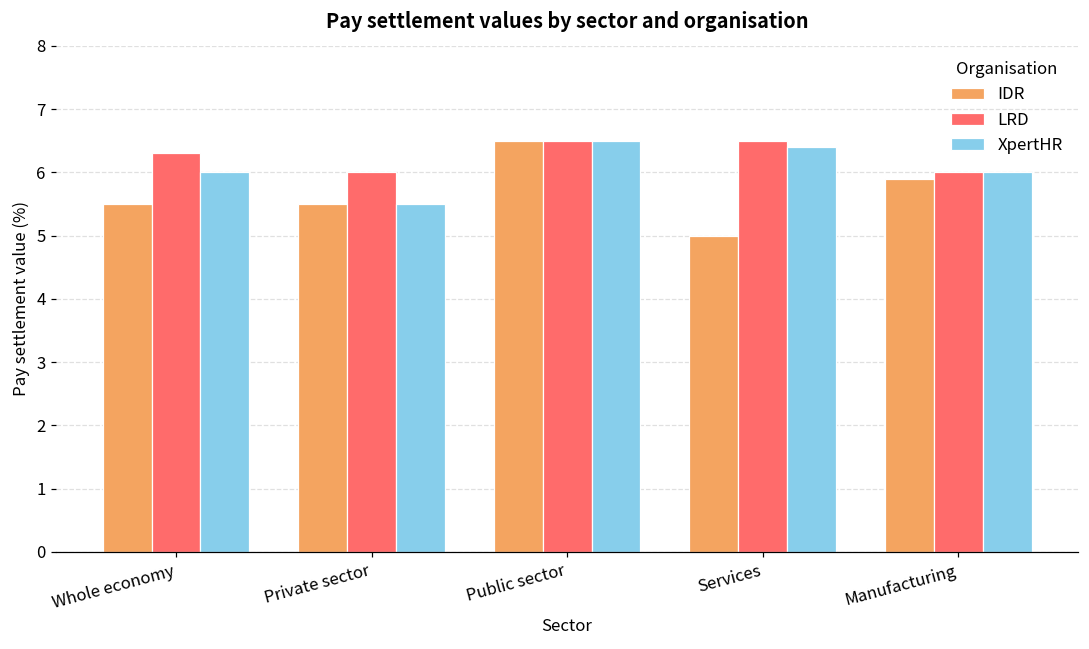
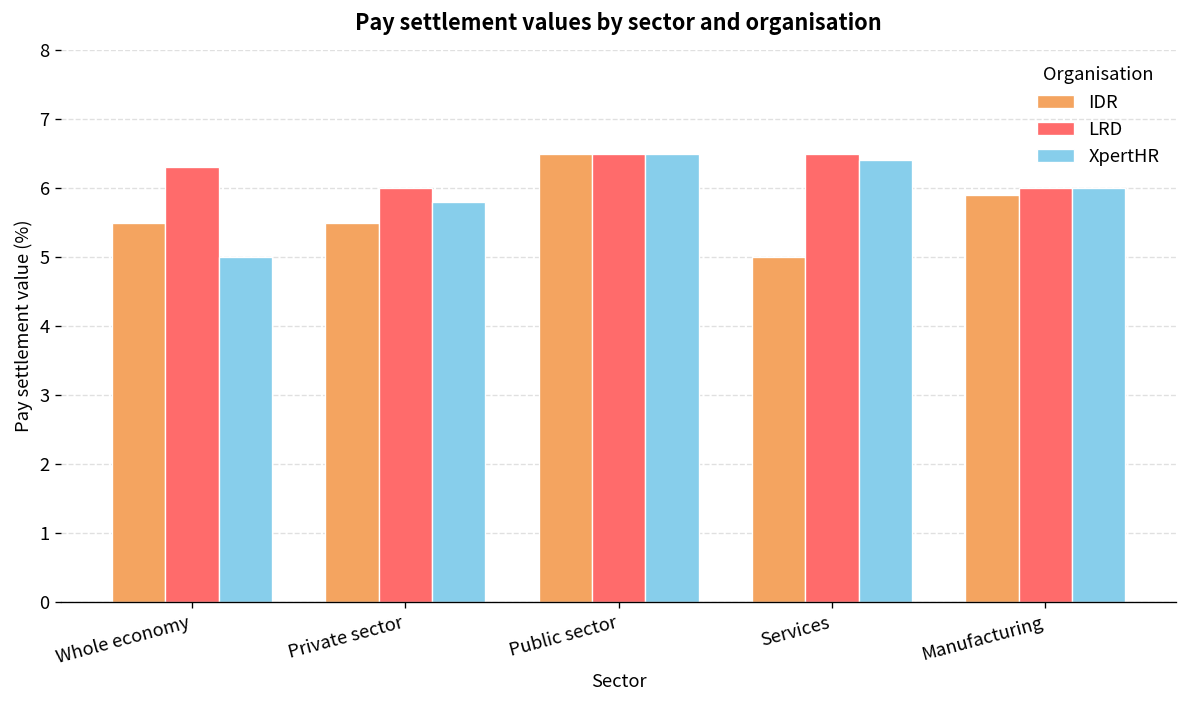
XpertHR, Whole economy: 6 -> 5
XpertHR, Private sector: 5.5 -> 5.8
